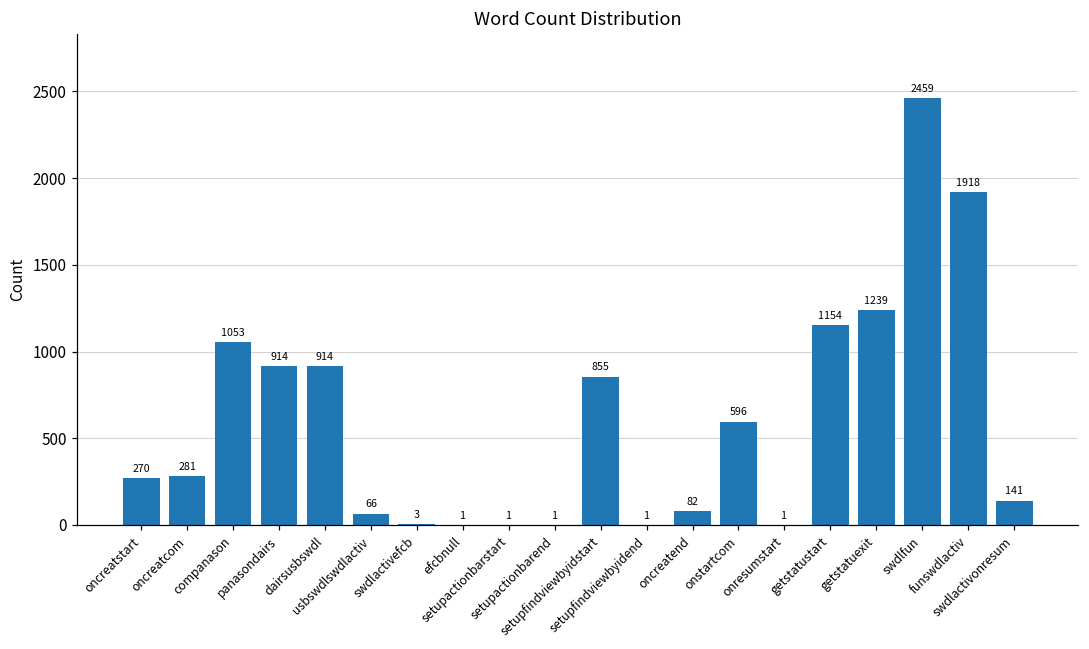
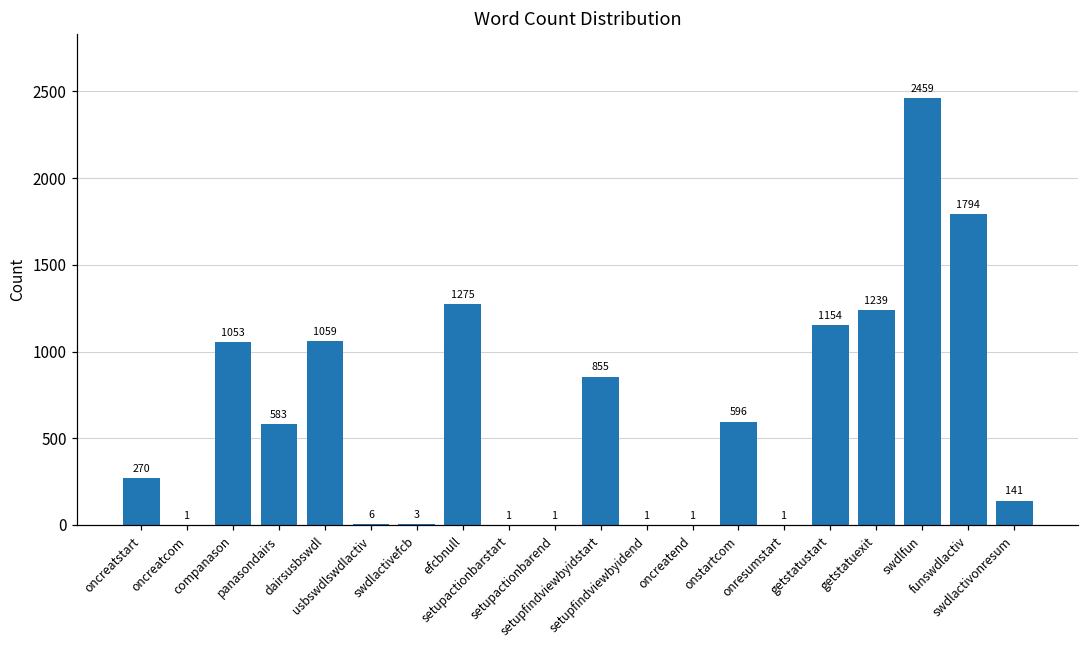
oncreatcom: 281 -> 1
panasondairs: 914 -> 583
dairsusbswdl: 914 -> 1059
usbswdlswdlactiv: 66 -> 6
efcbnull: 1 -> 1275
oncreatend: 82 -> 1
funswdlactiv: 1918 -> 1794
